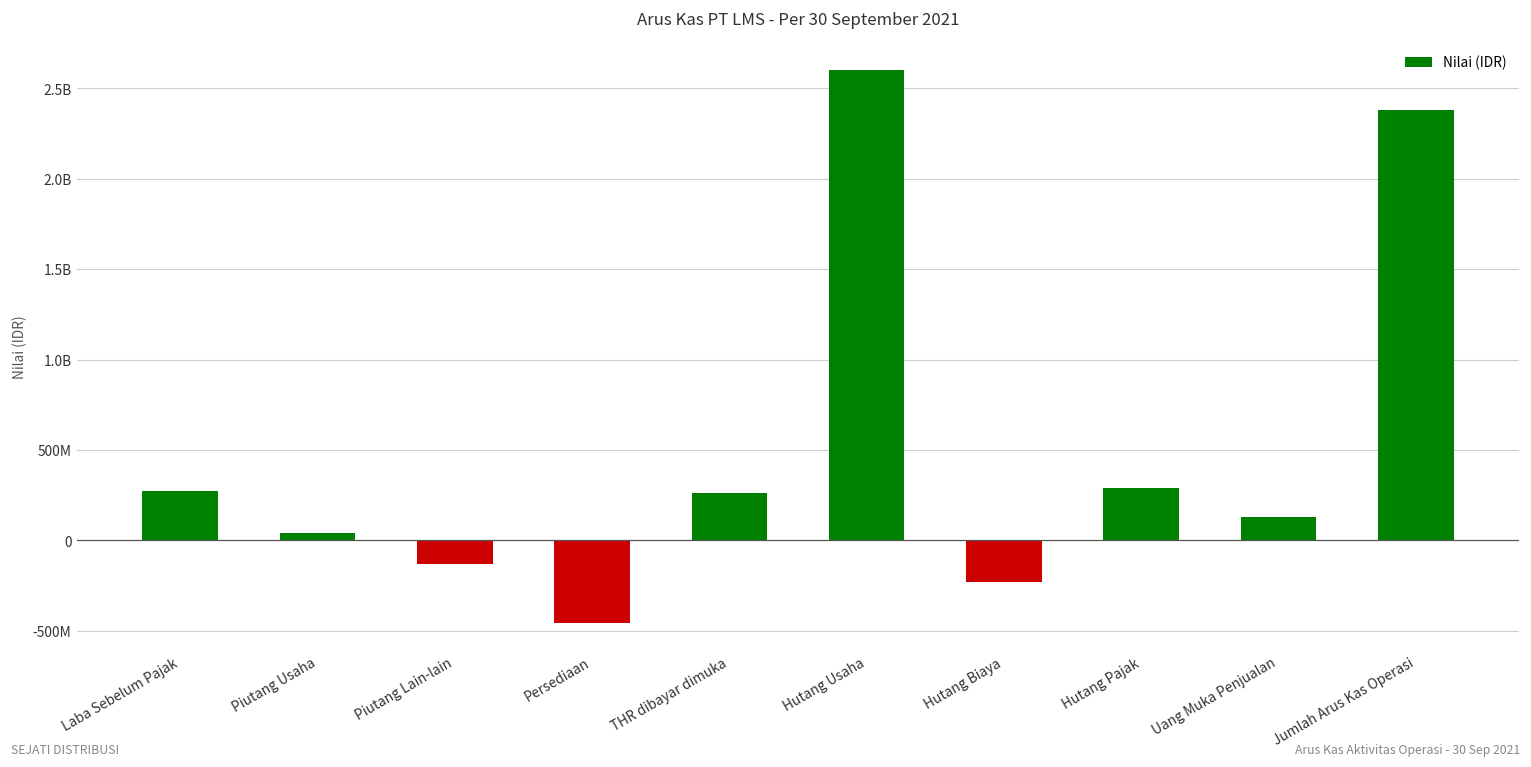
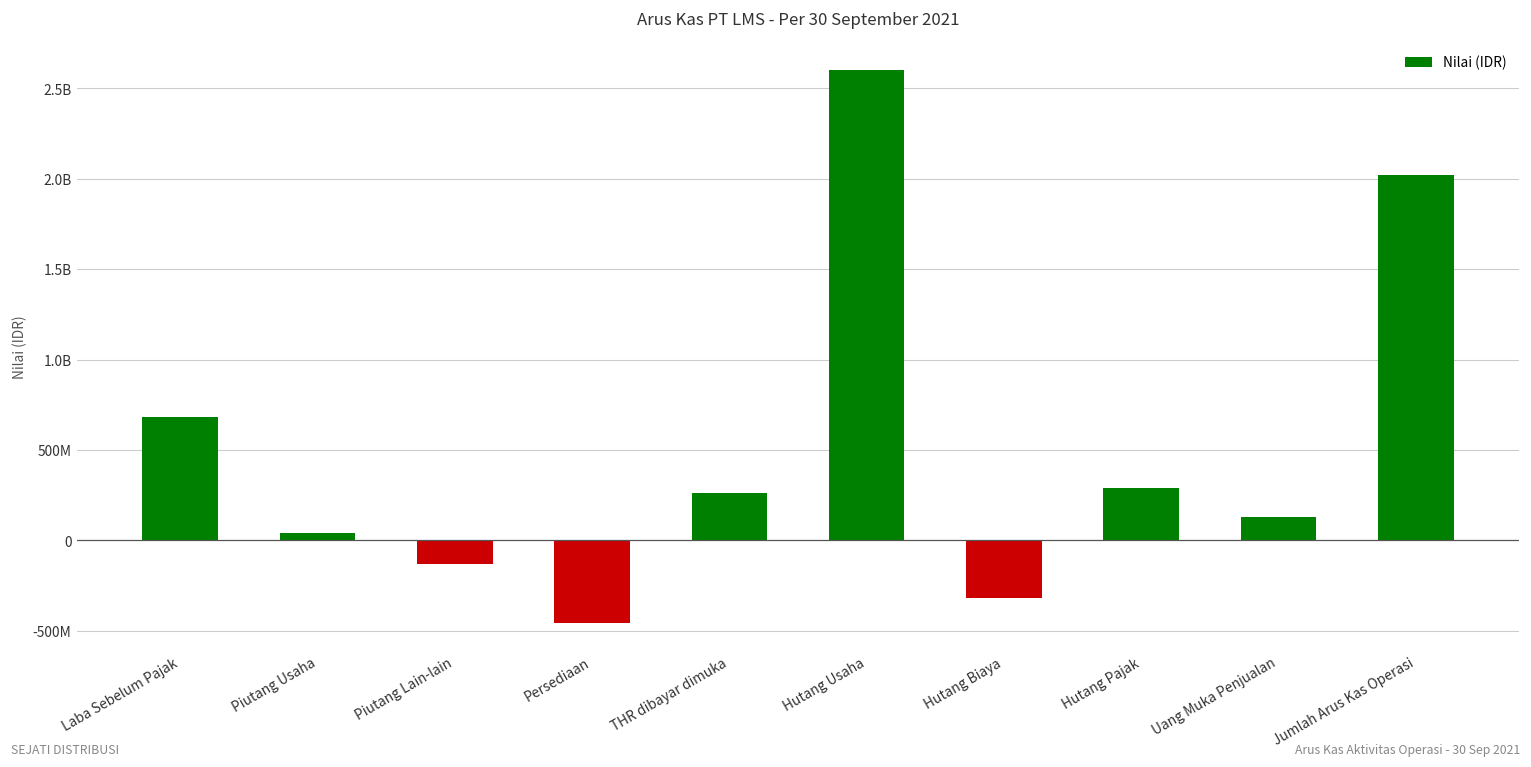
Laba Sebelum Pajak: 270000000 -> 680000000
Hutang Biaya: -230000000 -> -320000000
Jumlah Arus Kas Operasi: 2380000000 -> 2020000000
